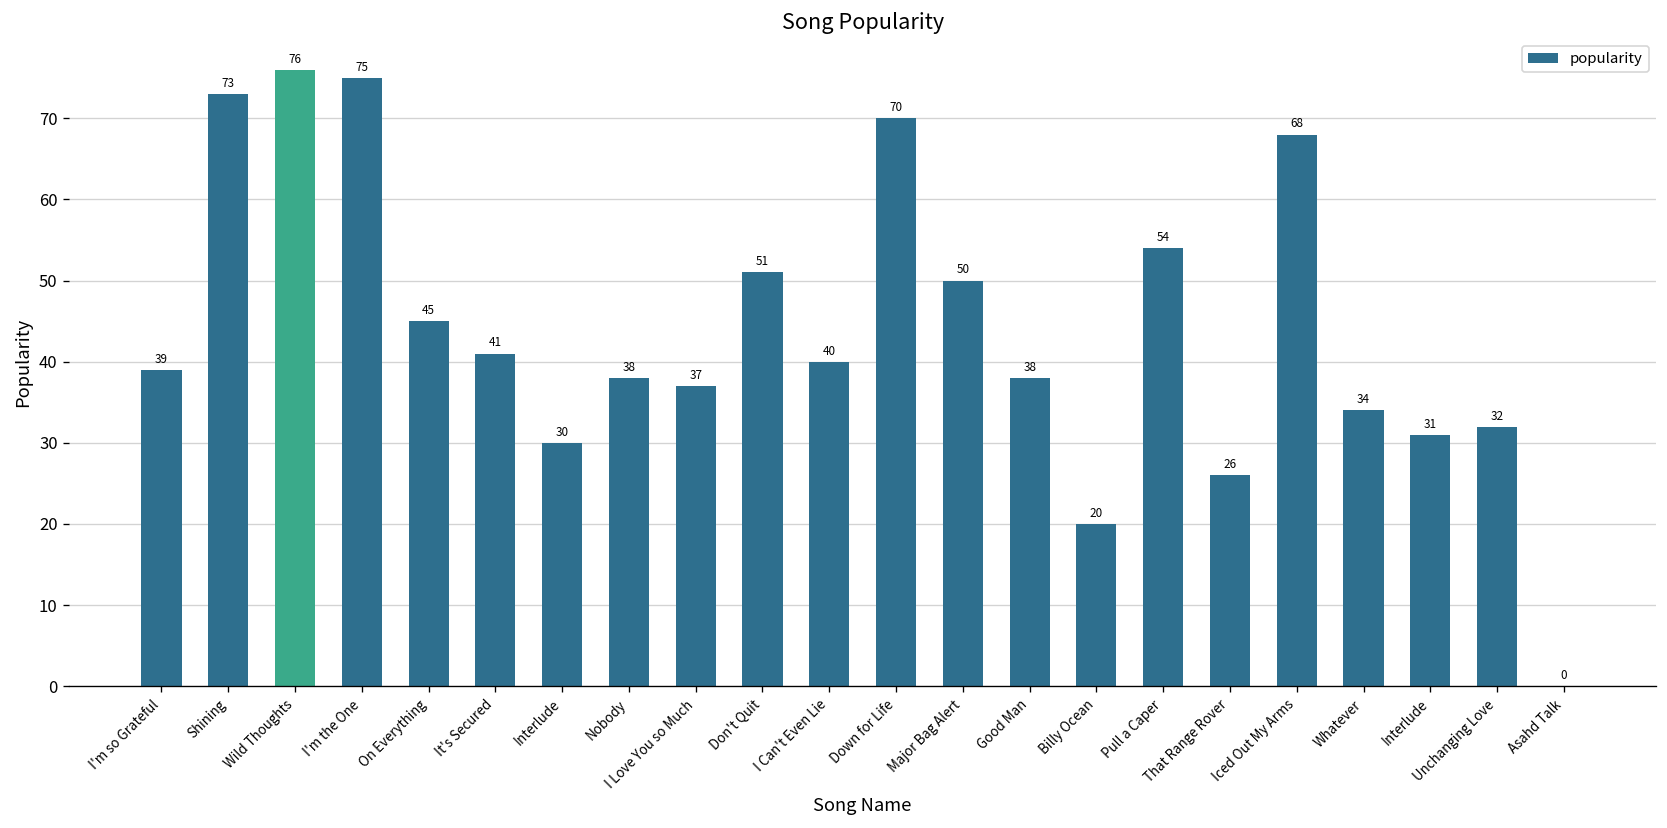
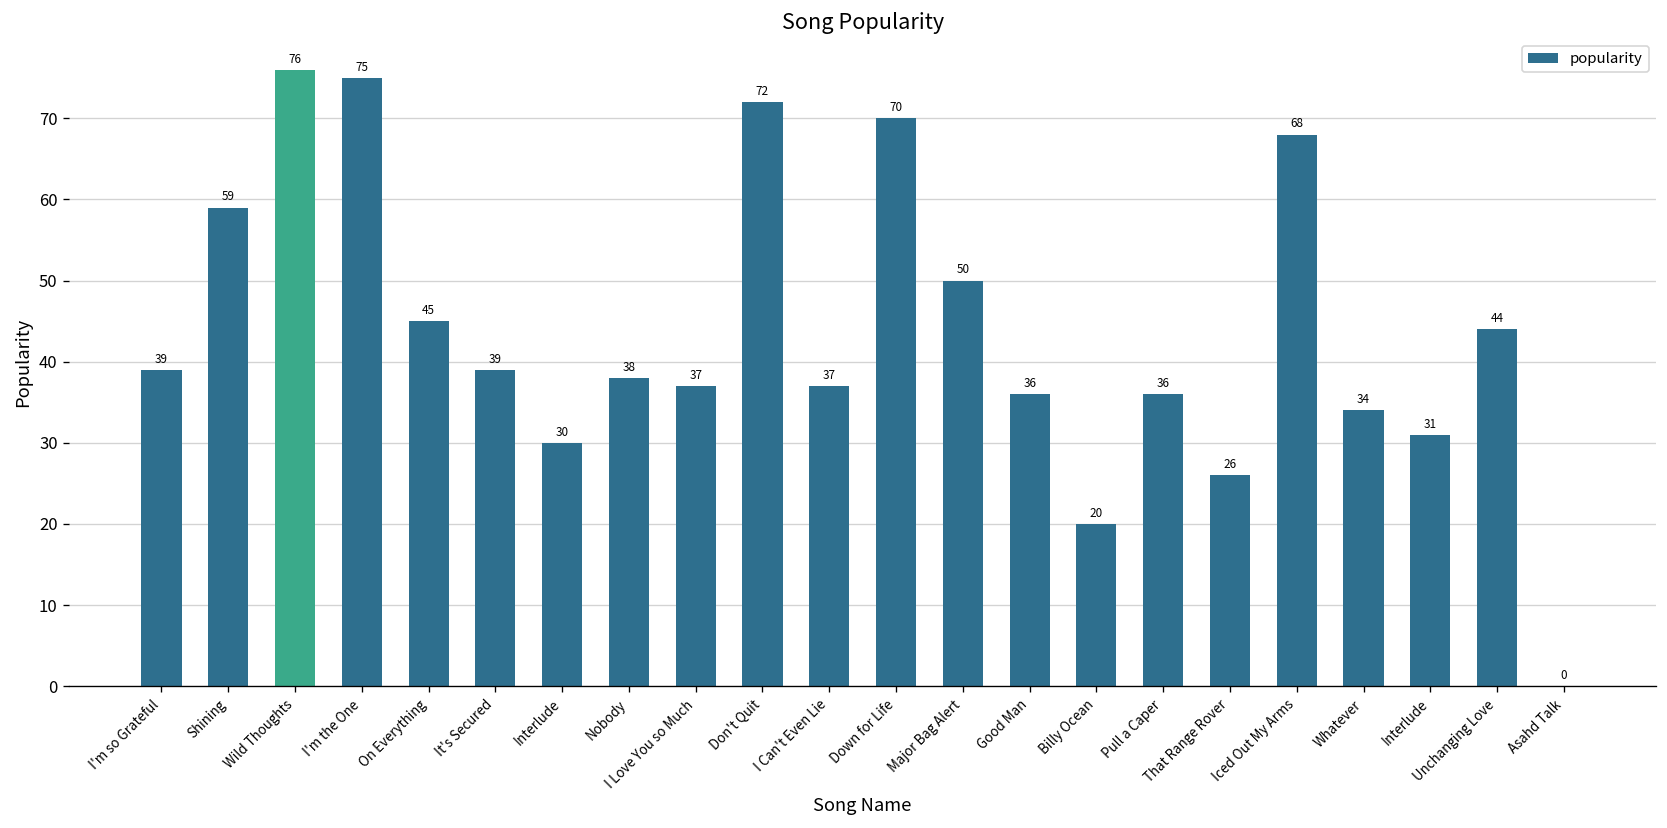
Shining: 73 -> 59
It's Secured: 41 -> 39
Don't Quit: 51 -> 72
I Can't Even Lie: 40 -> 37
Good Man: 38 -> 36
Pull a Caper: 54 -> 36
Unchanging Love: 32 -> 44
